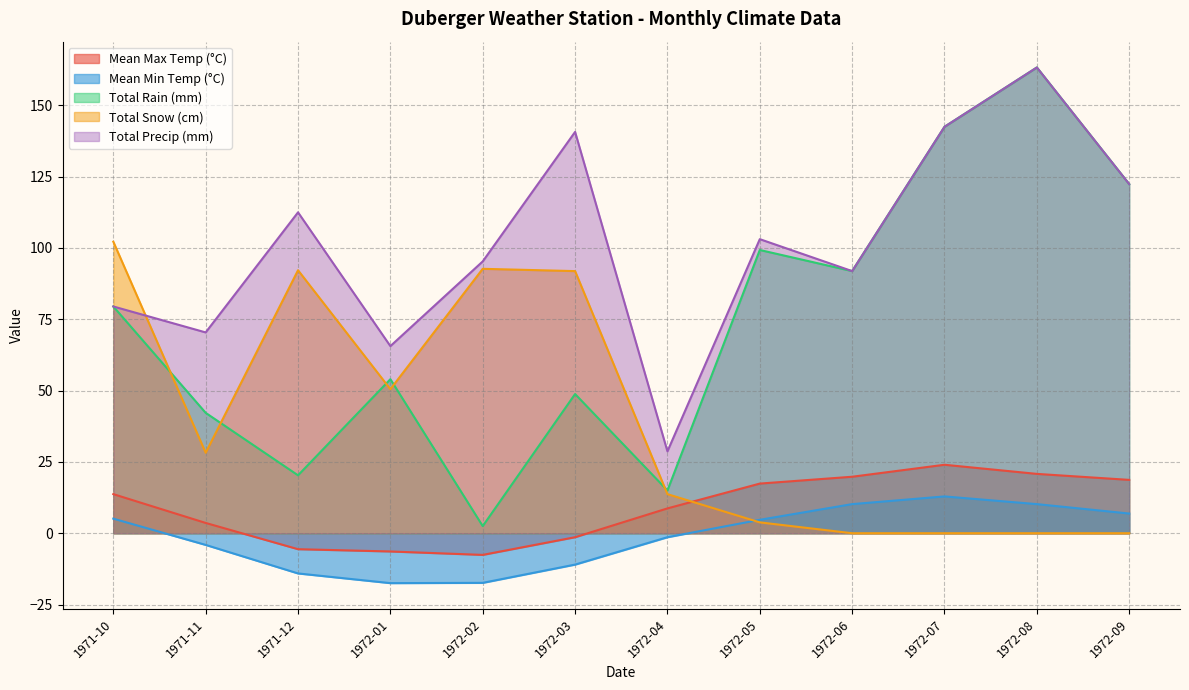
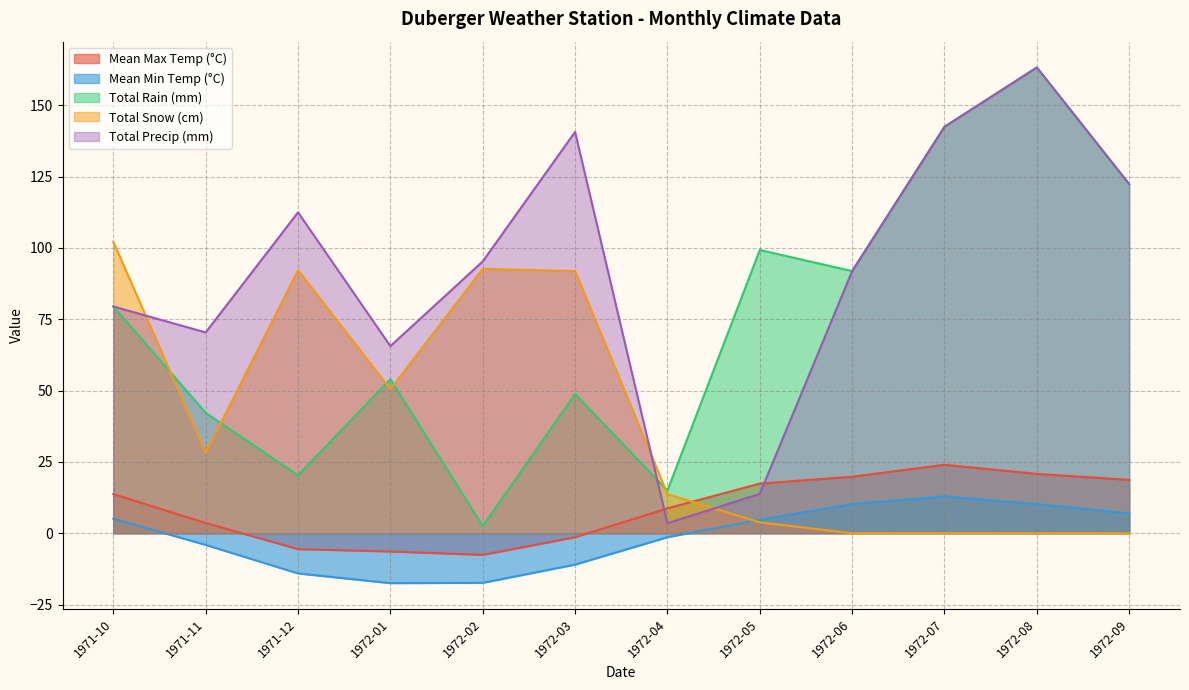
Total Precip (mm), 1972-04: 29 -> 4
Total Precip (mm), 1972-05: 103 -> 14
